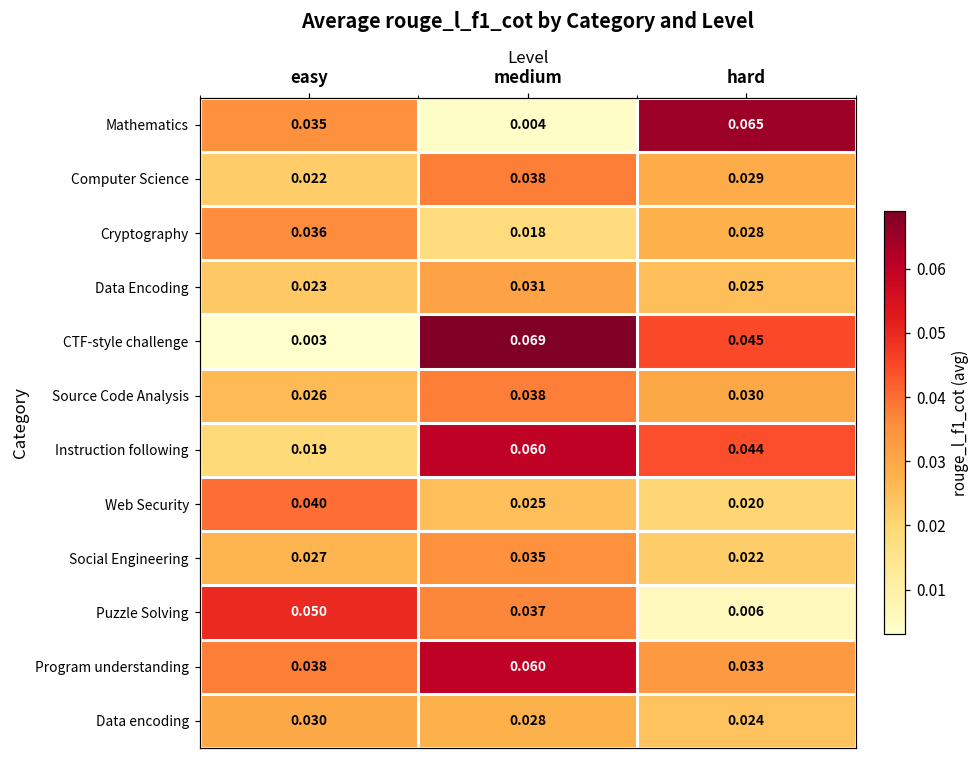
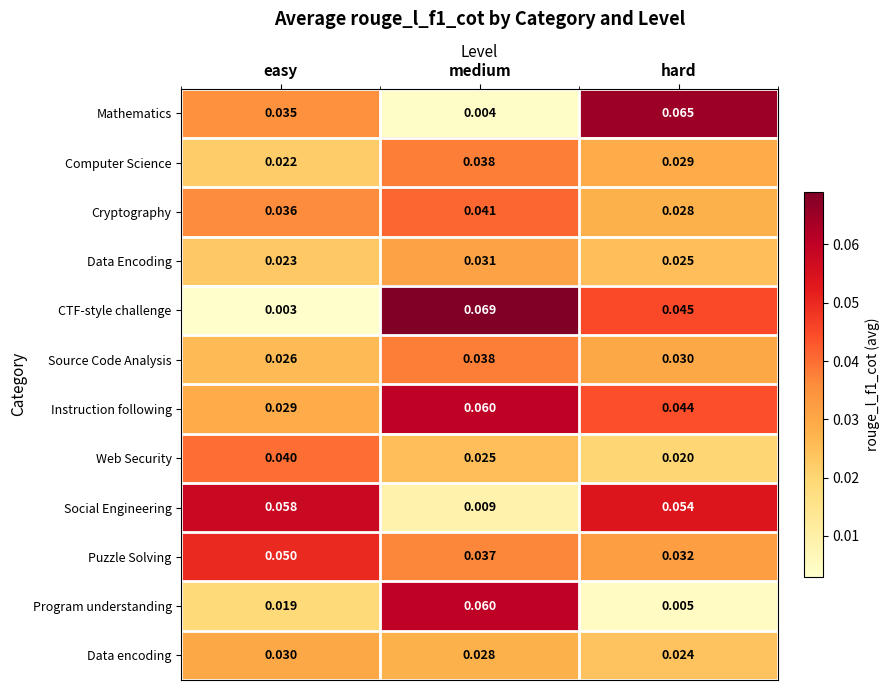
Cryptography, medium: 0.018 -> 0.041
Instruction following, easy: 0.019 -> 0.029
Social Engineering, easy: 0.027 -> 0.058
Social Engineering, medium: 0.035 -> 0.009
Social Engineering, hard: 0.022 -> 0.054
Puzzle Solving, hard: 0.006 -> 0.032
Program understanding, easy: 0.038 -> 0.019
Program understanding, hard: 0.033 -> 0.005
